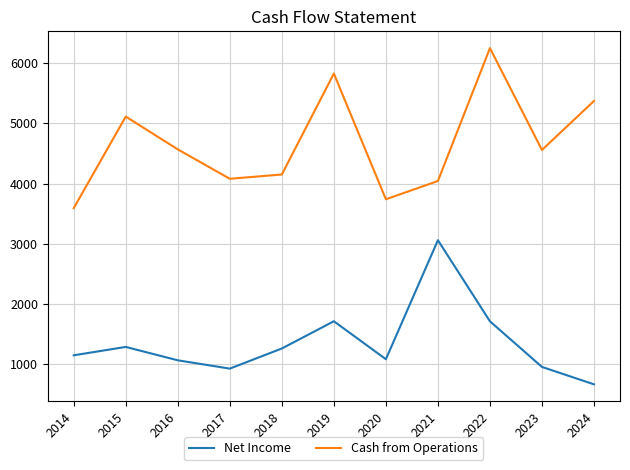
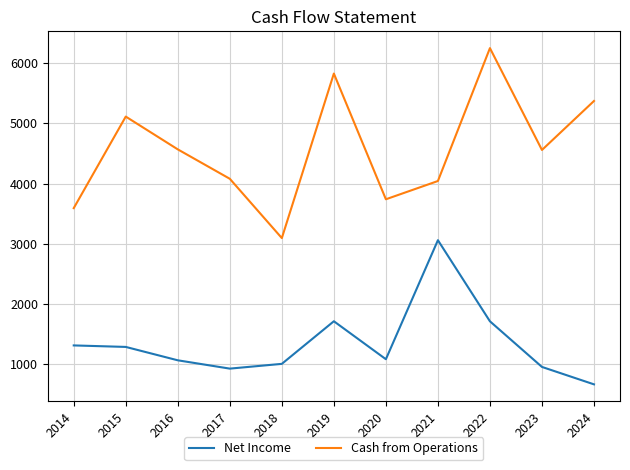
Net Income, 2014: 1200 -> 1300
Net Income, 2018: 1300 -> 1000
Cash from Operations, 2018: 4200 -> 3100
